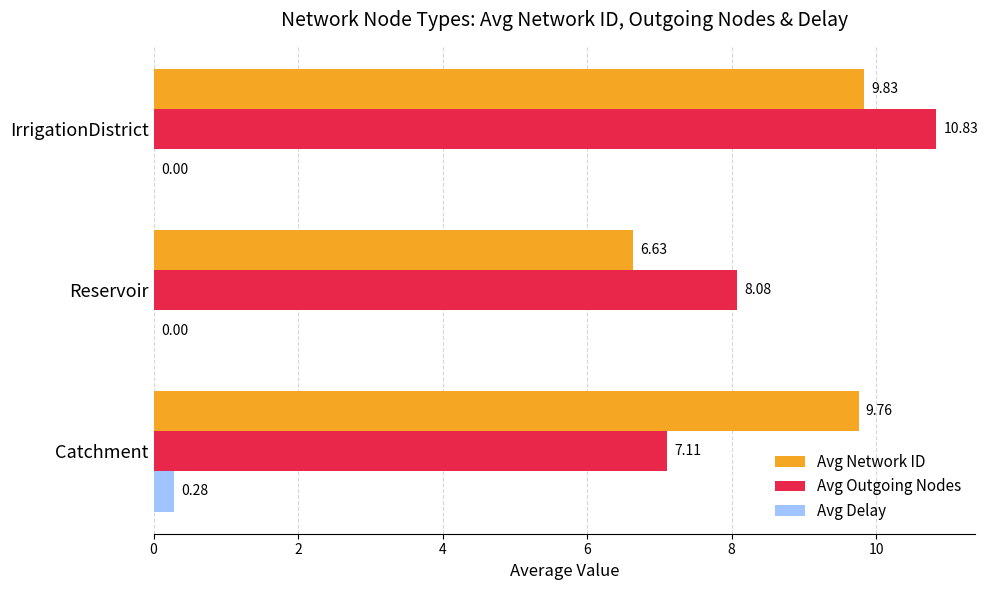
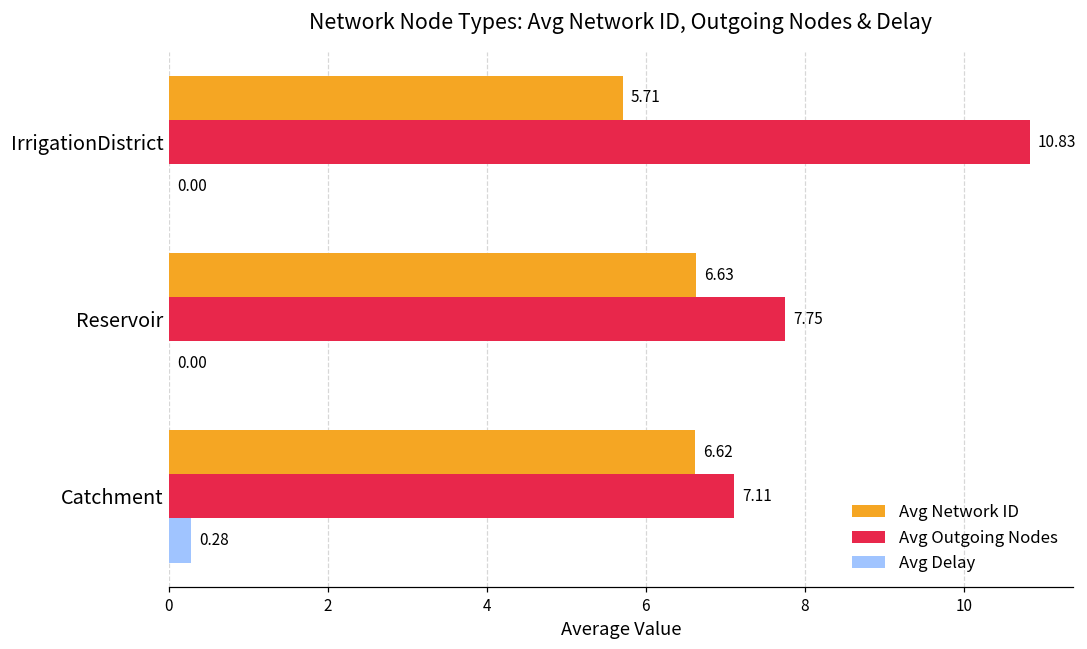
Avg Network ID, IrrigationDistrict: 9.83 -> 5.71
Avg Outgoing Nodes, Reservoir: 8.08 -> 7.75
Avg Network ID, Catchment: 9.76 -> 6.62
